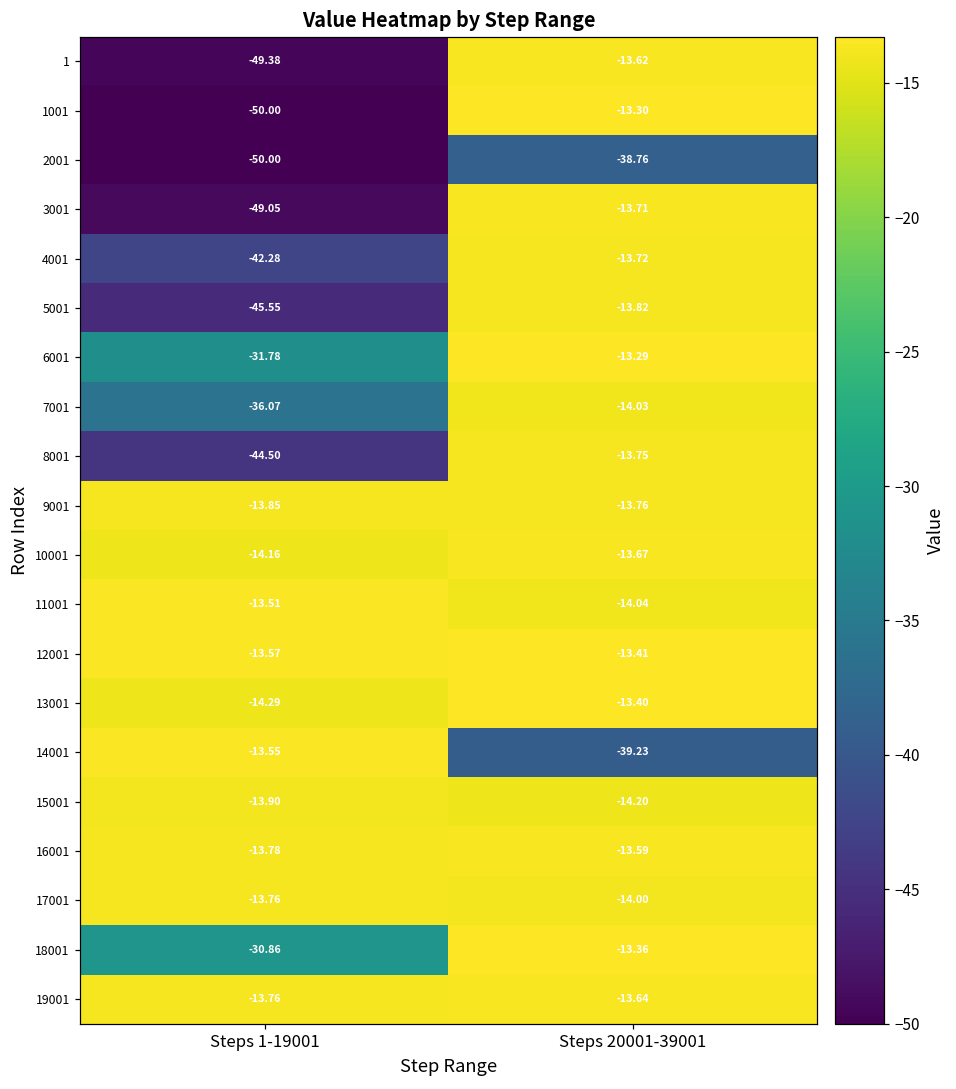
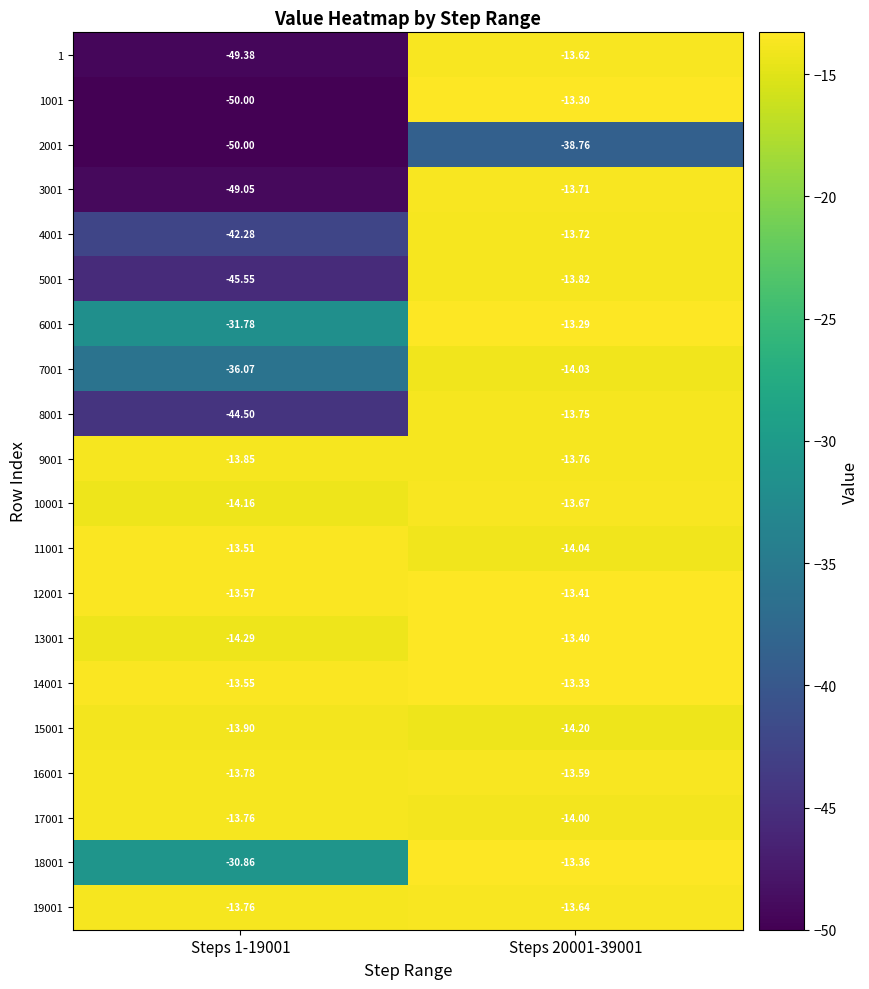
14001, Steps 20001-39001: -39.23 -> -13.33
